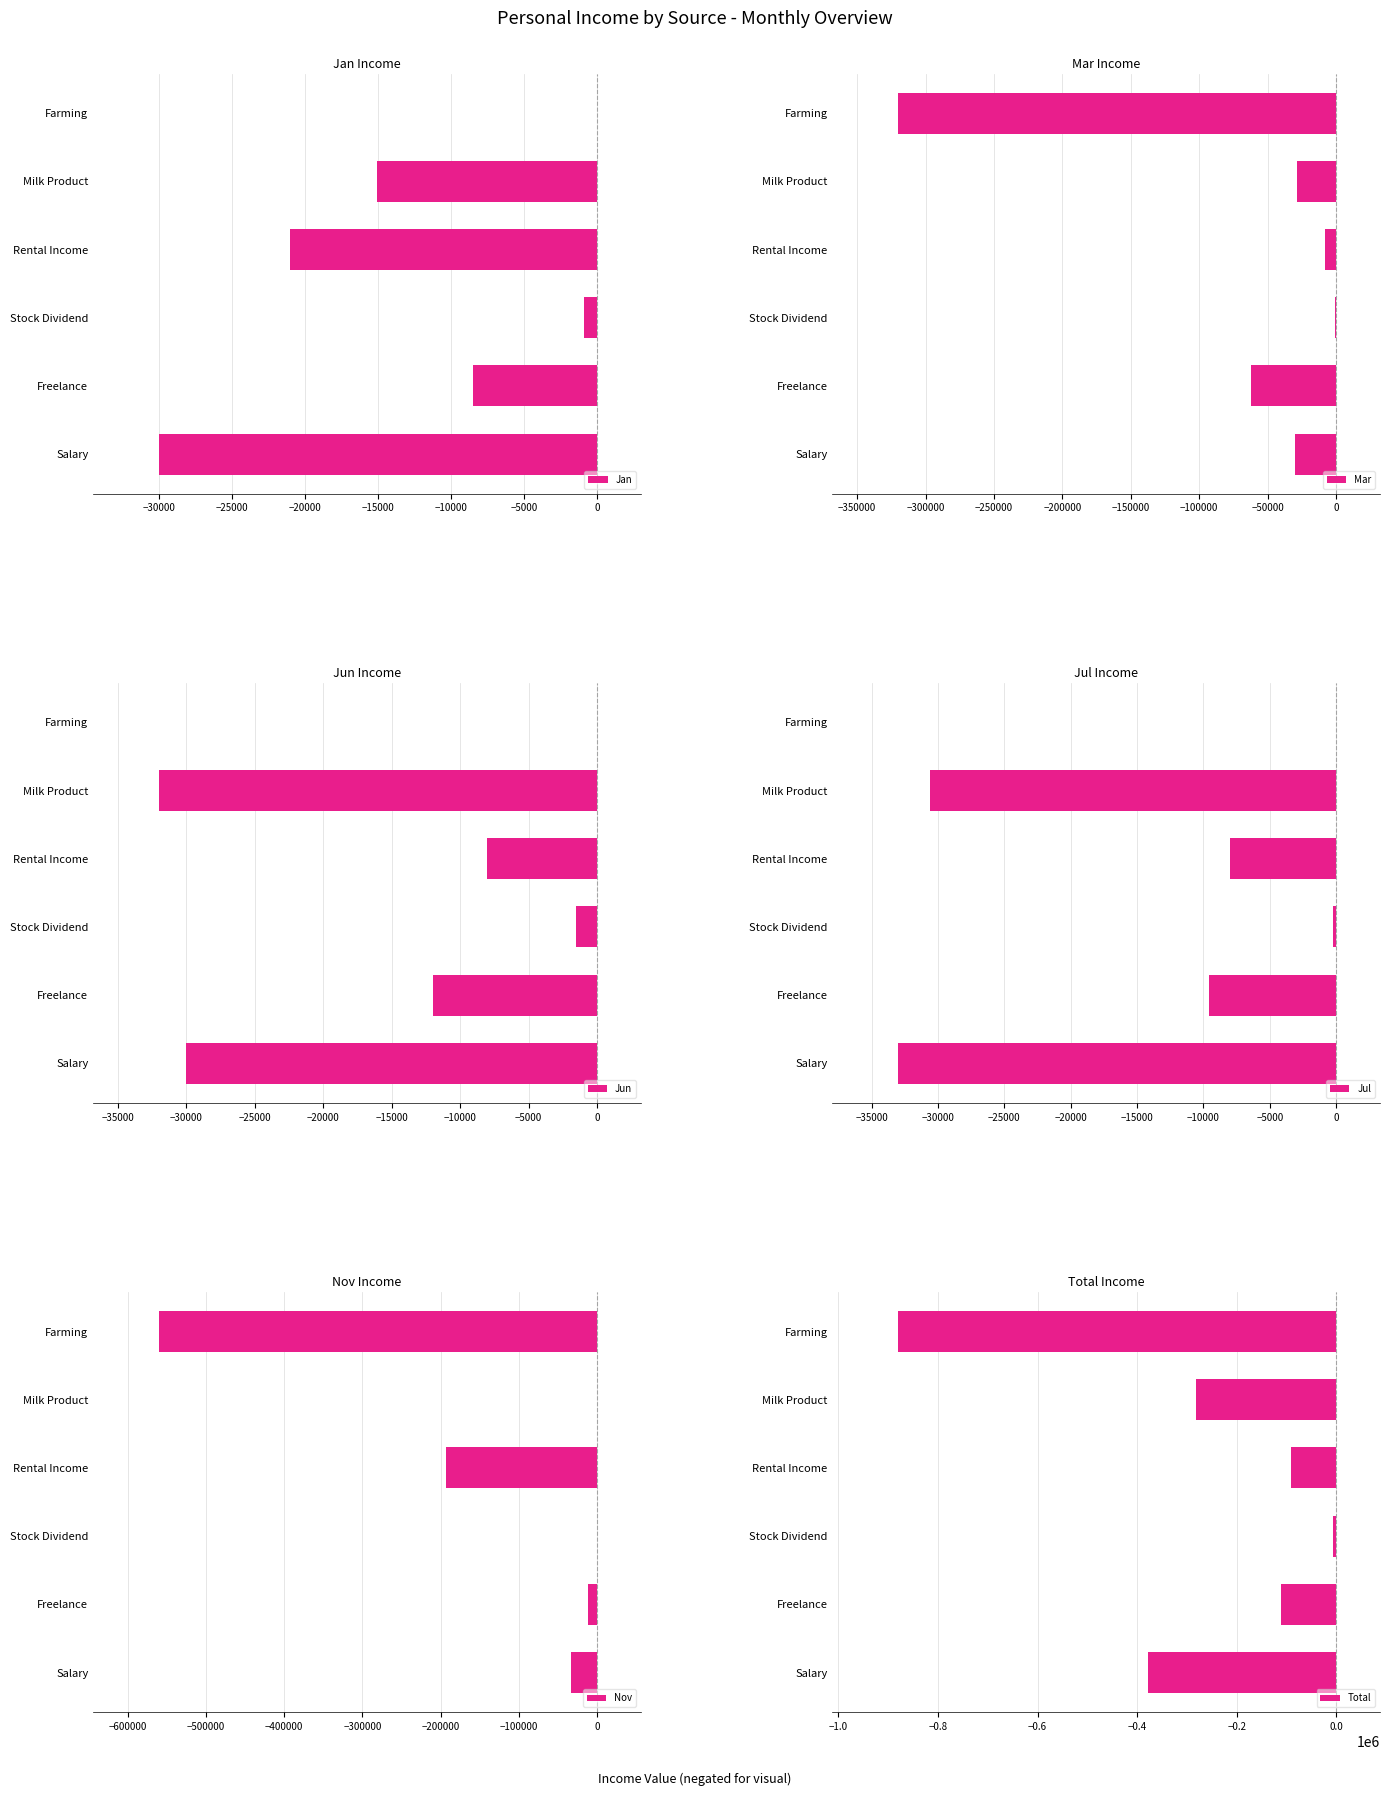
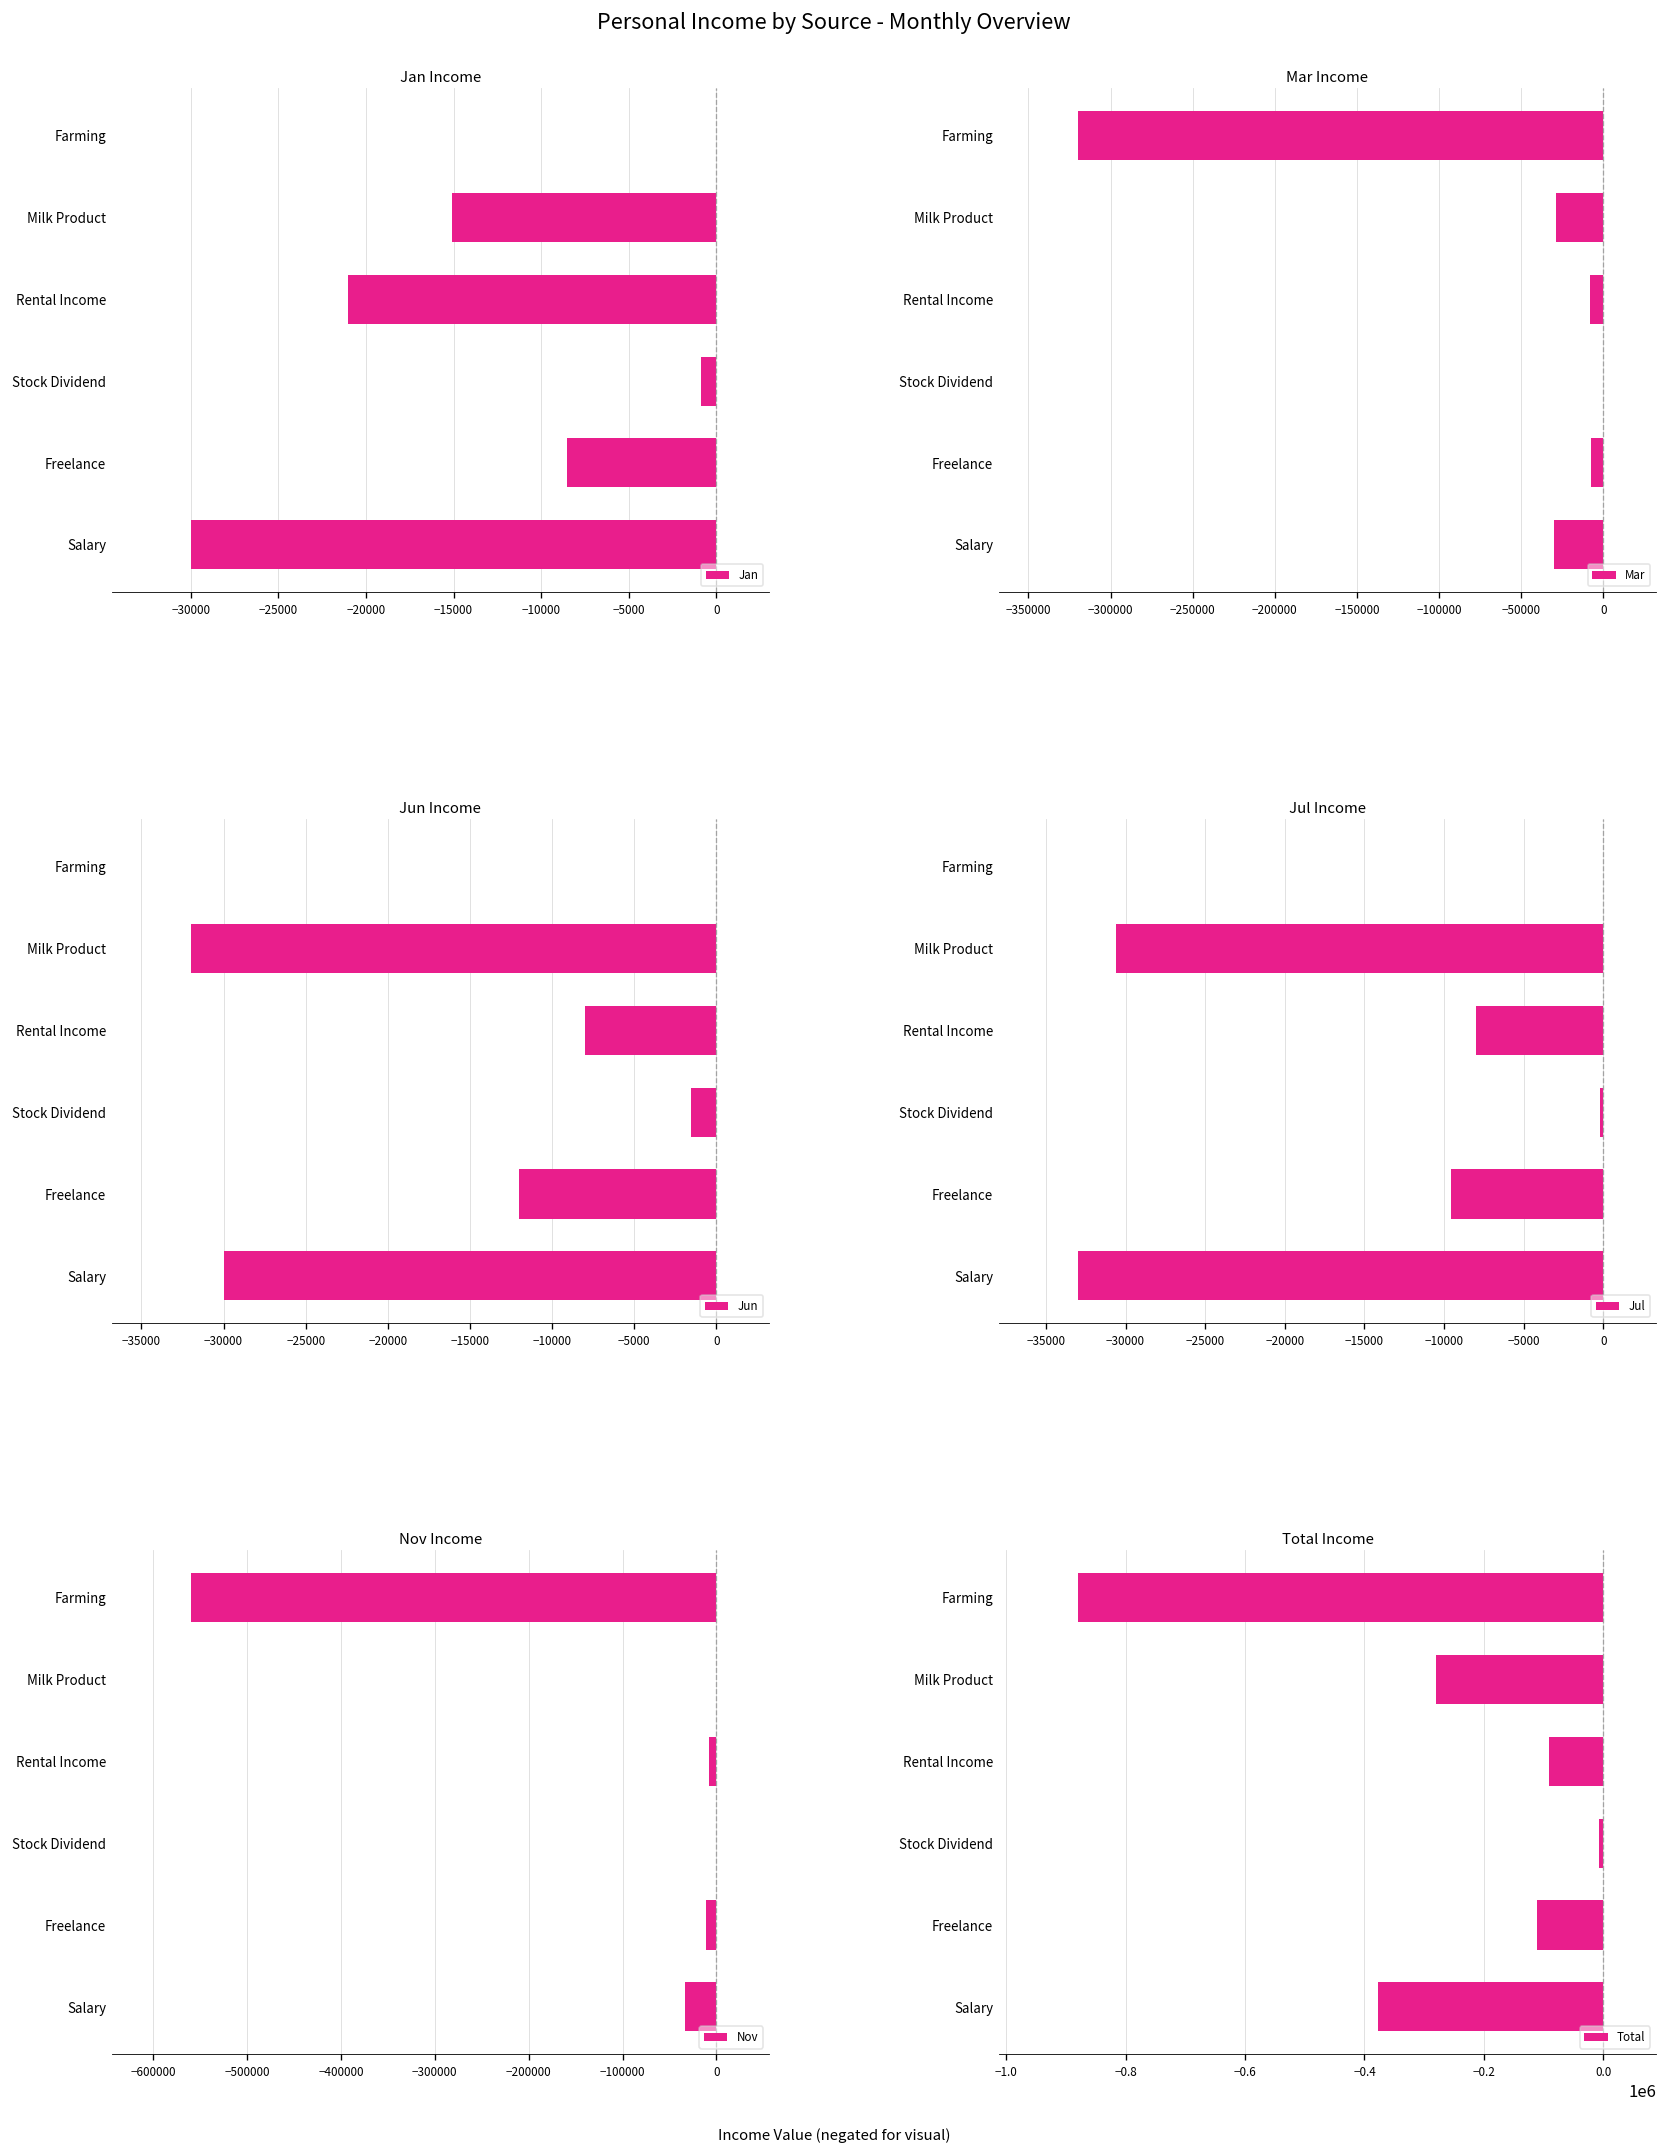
Mar Income, Freelance: -62000 -> -8000
Nov Income, Rental Income: -190000 -> -10000
